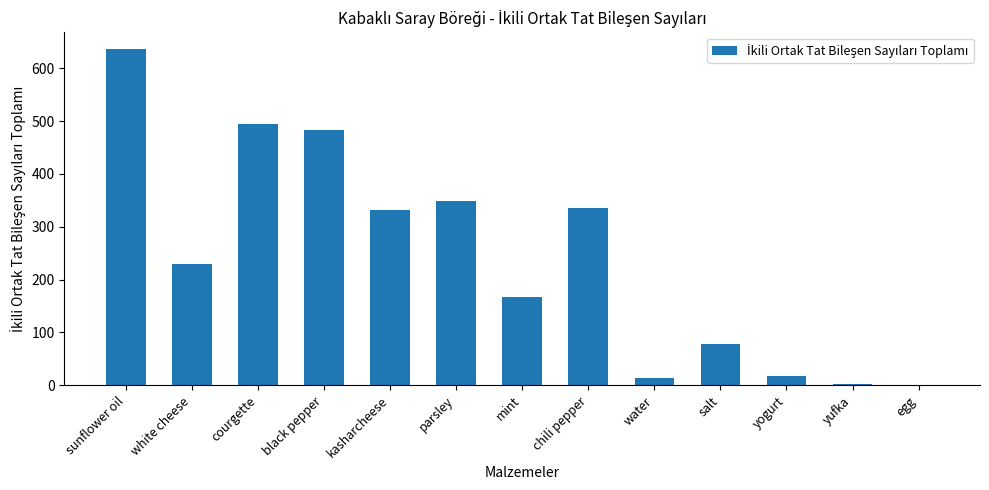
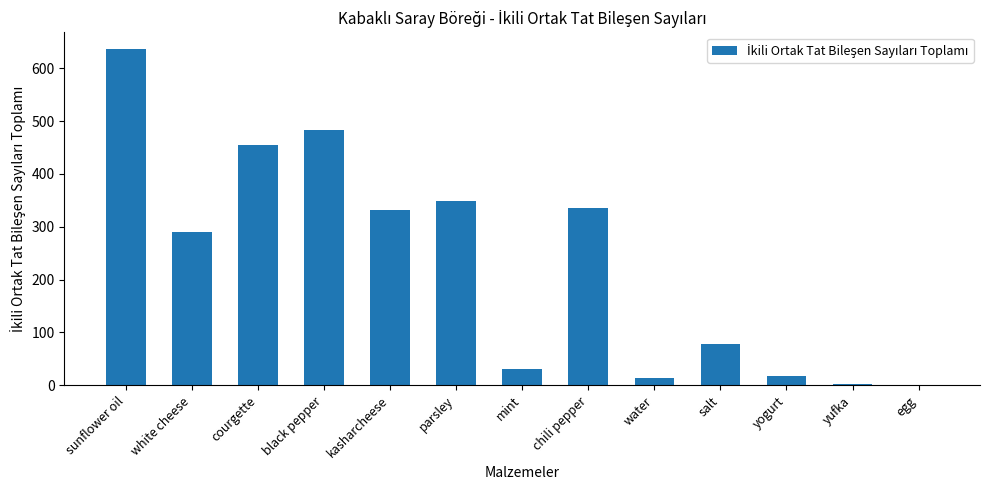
white cheese: 230 -> 290
courgette: 490 -> 460
mint: 170 -> 30
